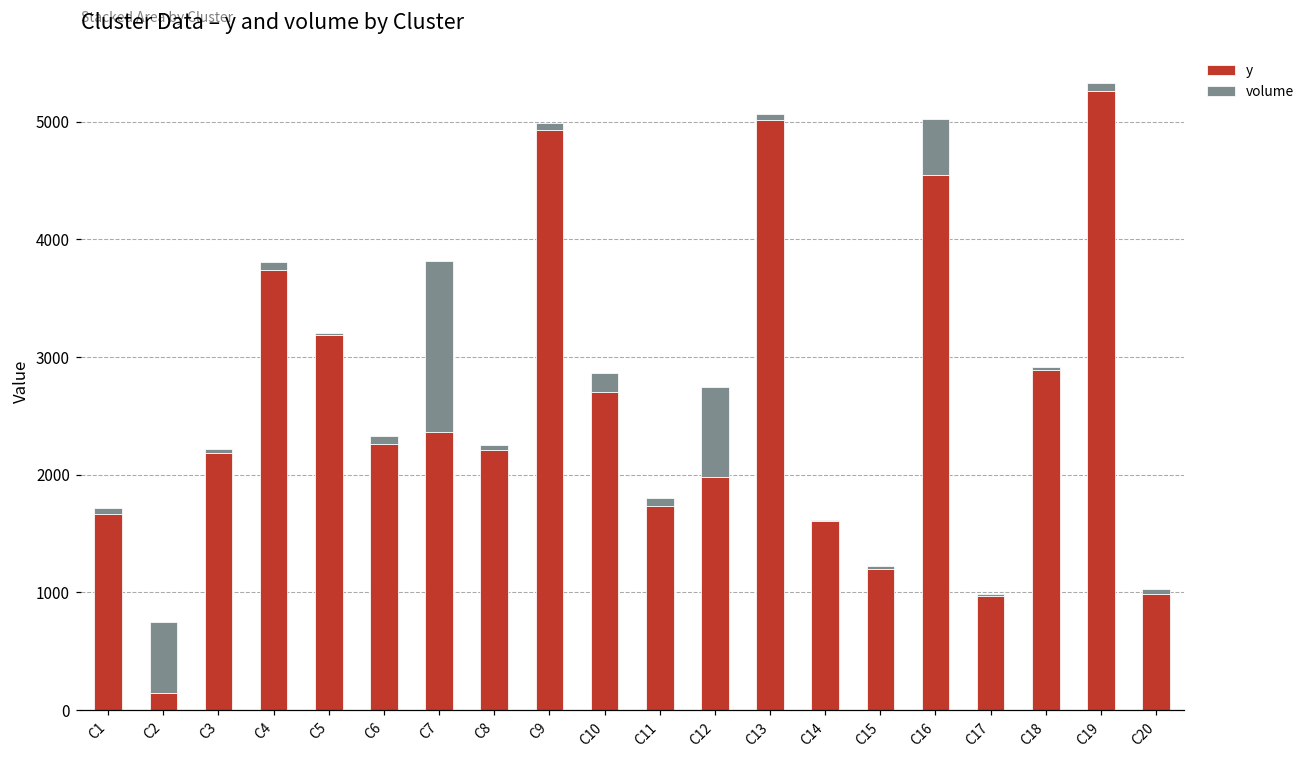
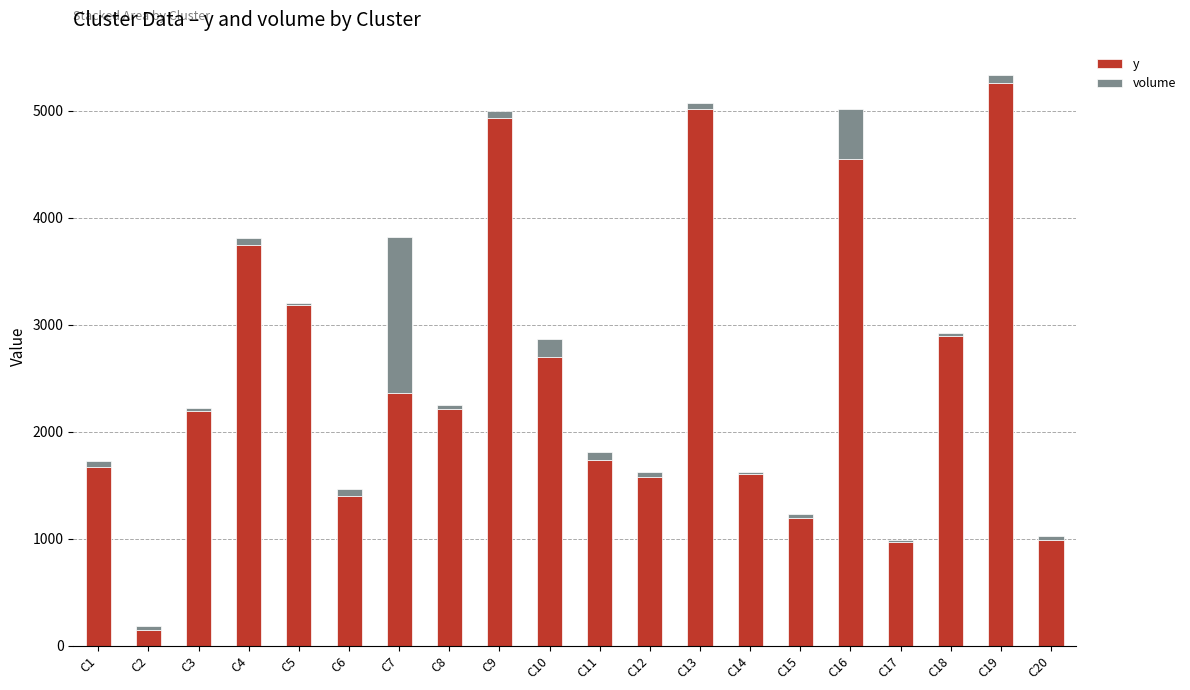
volume, C2: 610 -> 40
y, C6: 2260 -> 1400
y, C12: 1980 -> 1570
volume, C12: 770 -> 50
